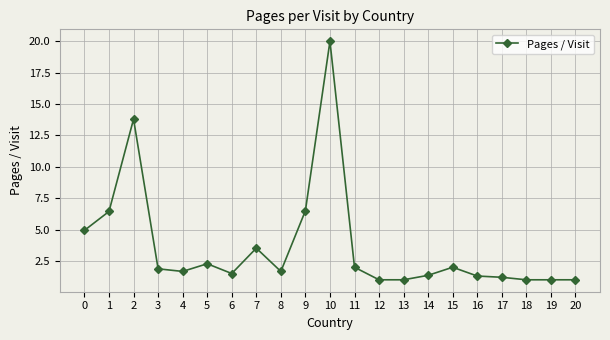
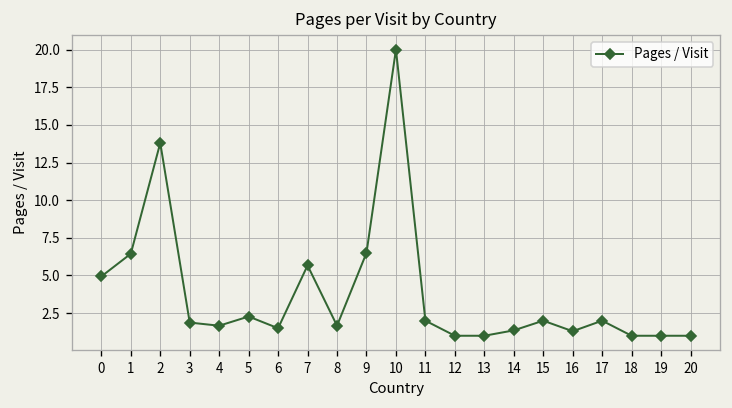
7: 3.5 -> 5.7
17: 1.2 -> 2.0
